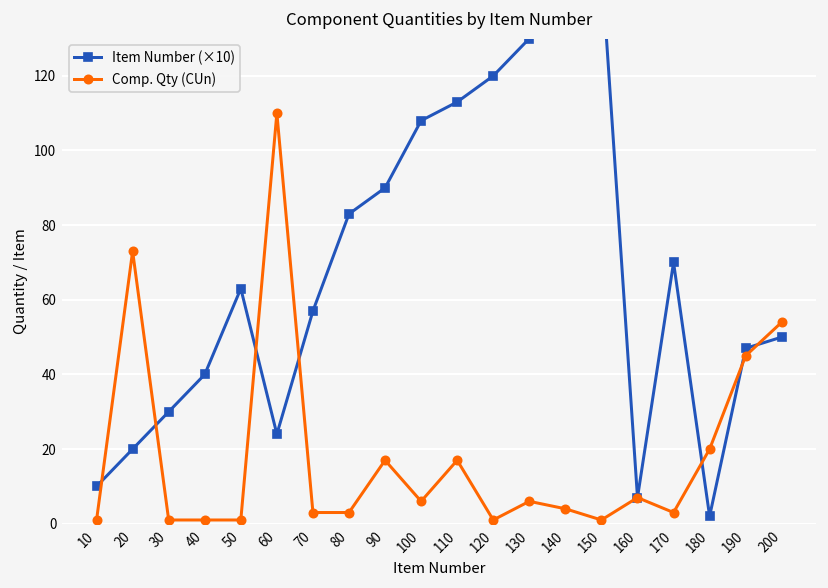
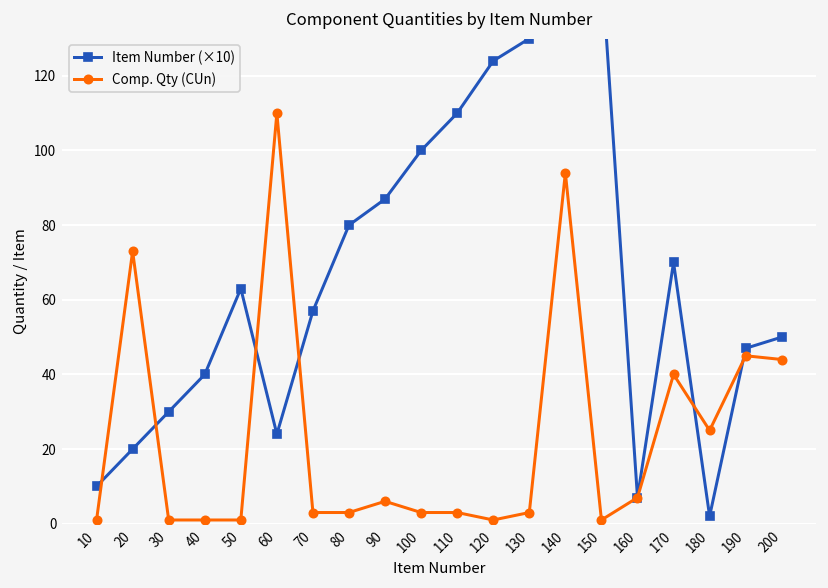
Item Number (×10), 80: 83 -> 80
Item Number (×10), 90: 90 -> 87
Comp. Qty (CUn), 90: 17 -> 6
Item Number (×10), 100: 108 -> 100
Comp. Qty (CUn), 100: 6 -> 3
Item Number (×10), 110: 113 -> 110
Comp. Qty (CUn), 110: 17 -> 3
Item Number (×10), 120: 120 -> 124
Comp. Qty (CUn), 130: 6 -> 3
Comp. Qty (CUn), 140: 4 -> 94
Comp. Qty (CUn), 170: 3 -> 40
Comp. Qty (CUn), 180: 20 -> 25
Comp. Qty (CUn), 200: 54 -> 44
